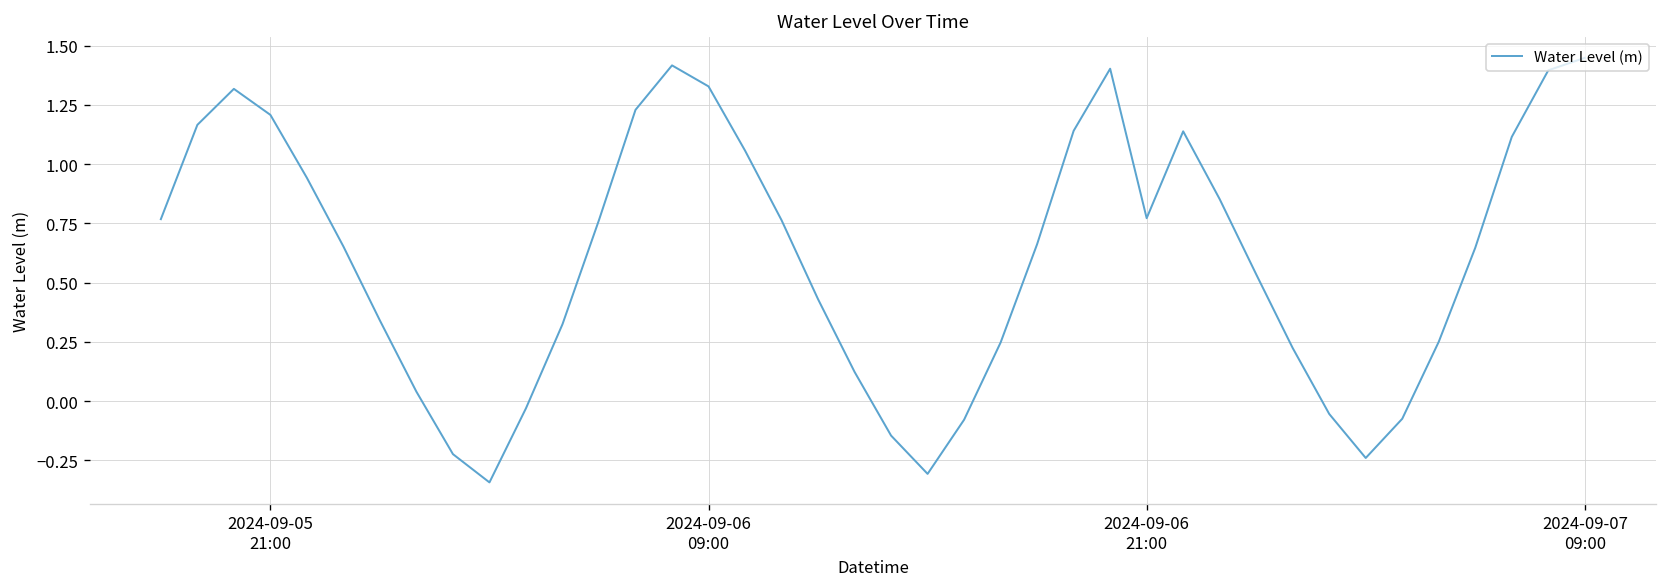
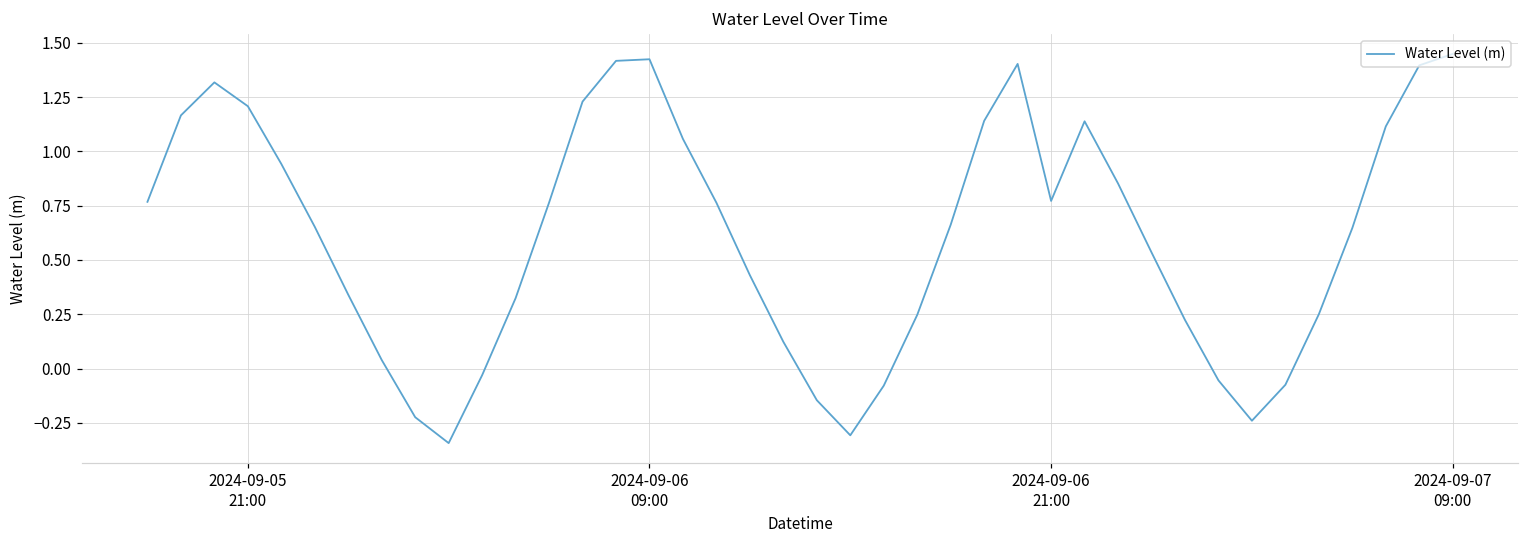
2024-09-06 09:00: 1.33 -> 1.42
